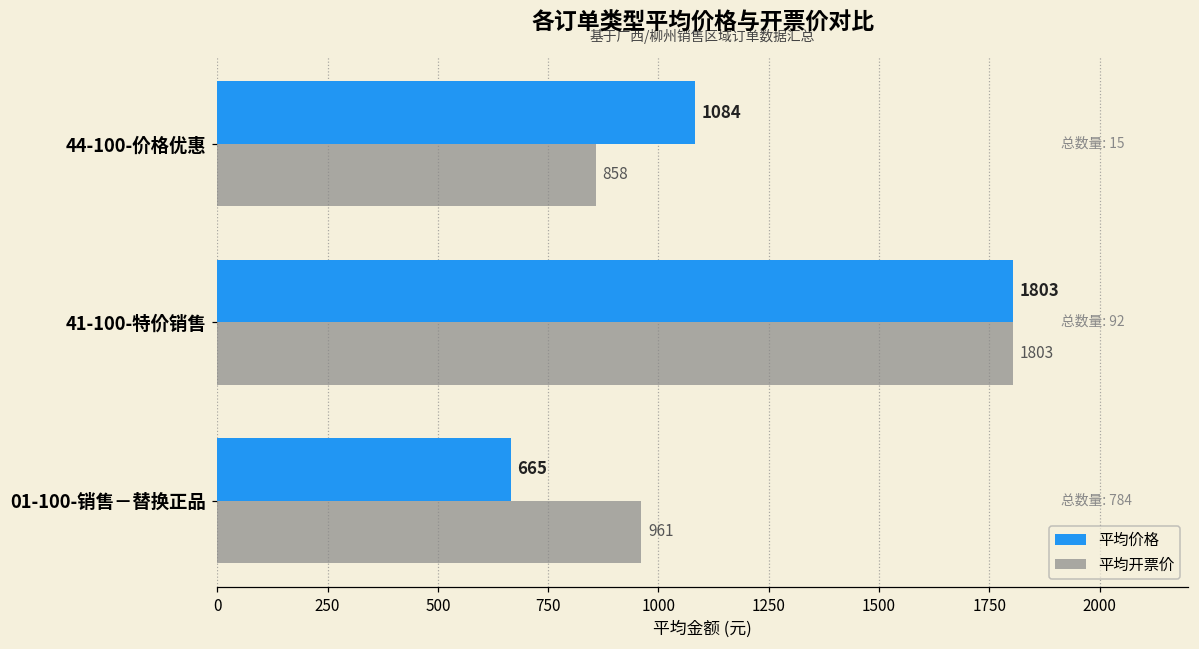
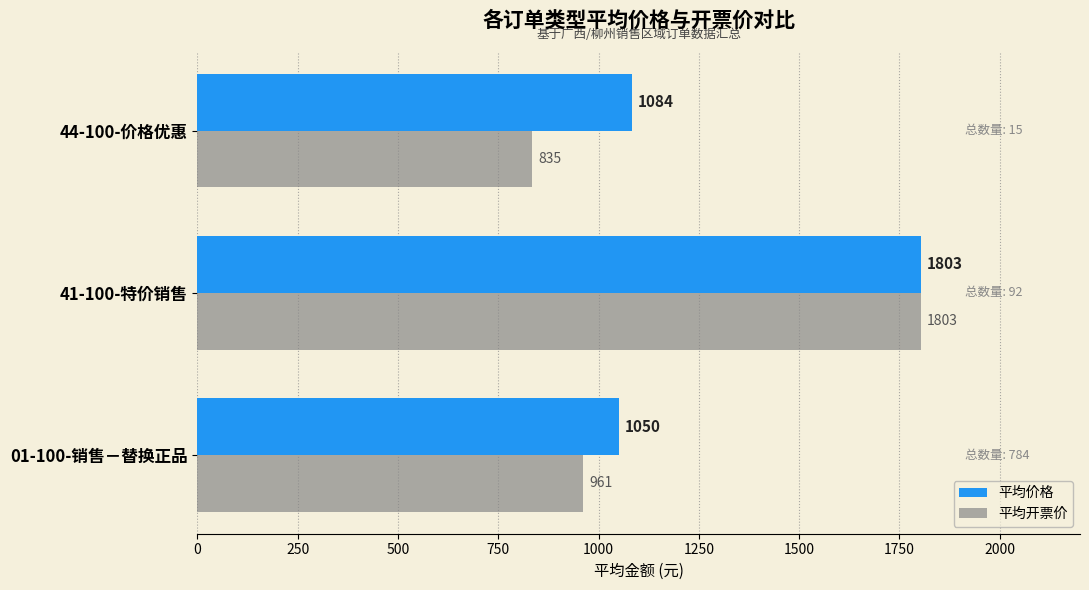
平均开票价, 44-100-价格优惠: 858 -> 835
平均价格, 01-100-销售－替换正品: 665 -> 1050
